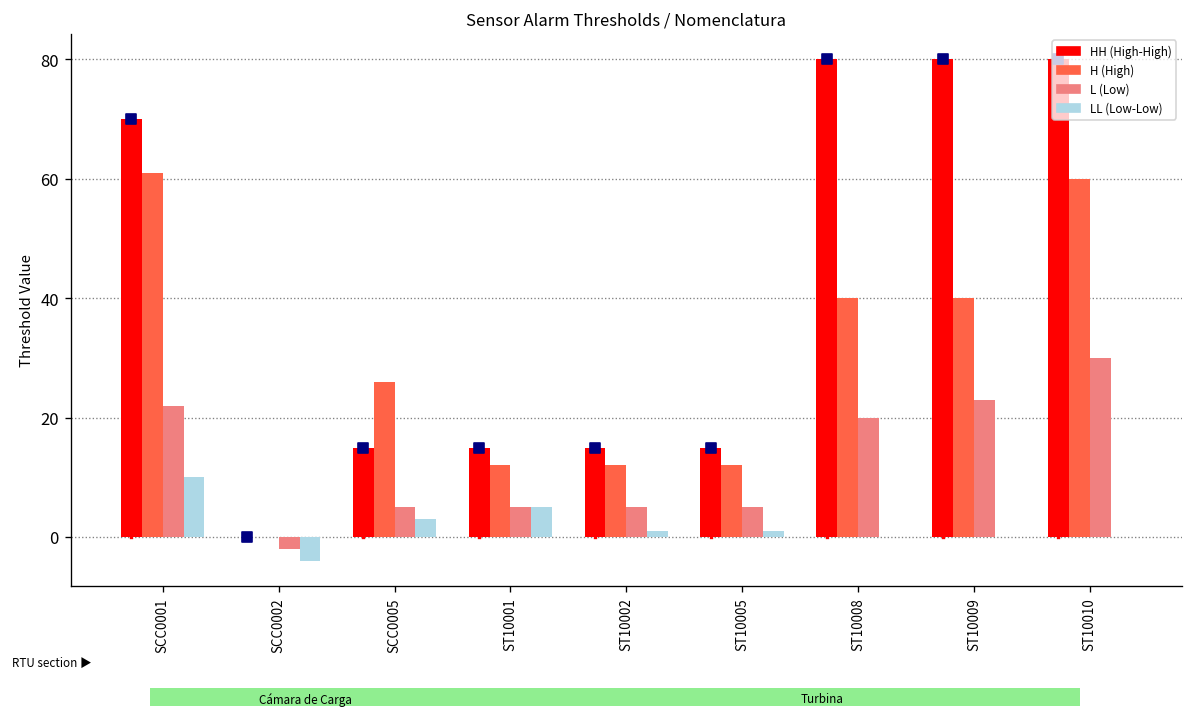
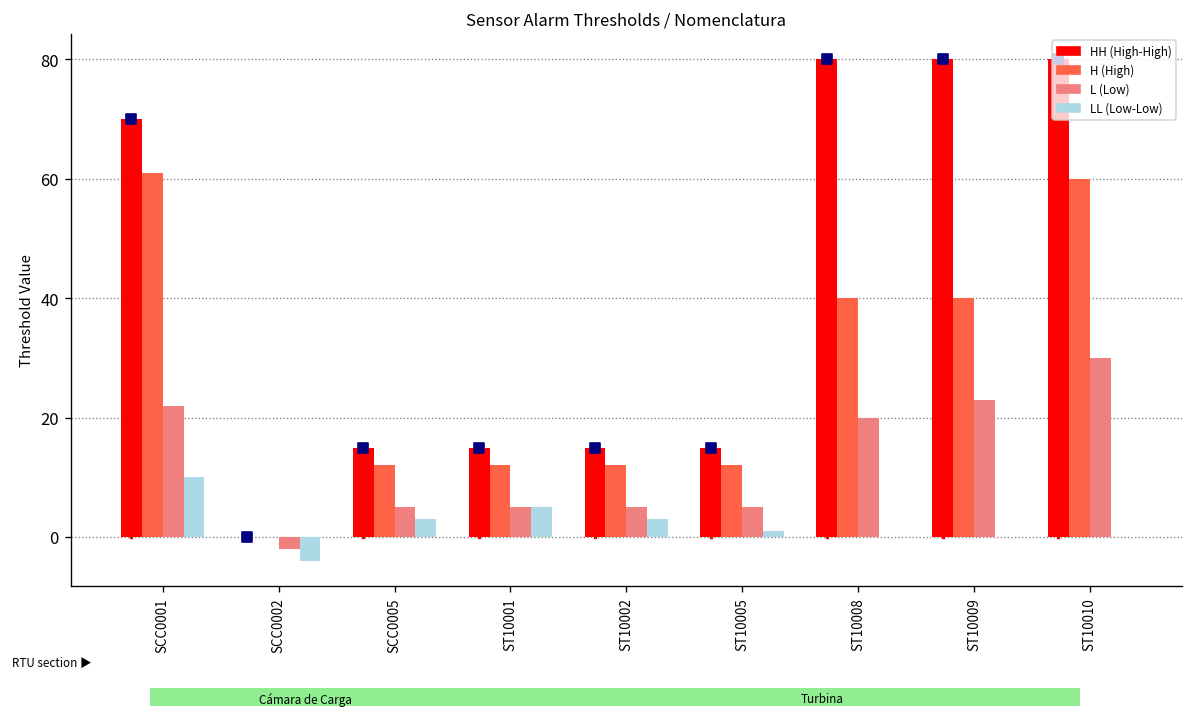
H (High), SCC0005: 26 -> 12
LL (Low-Low), ST10002: 1 -> 3
